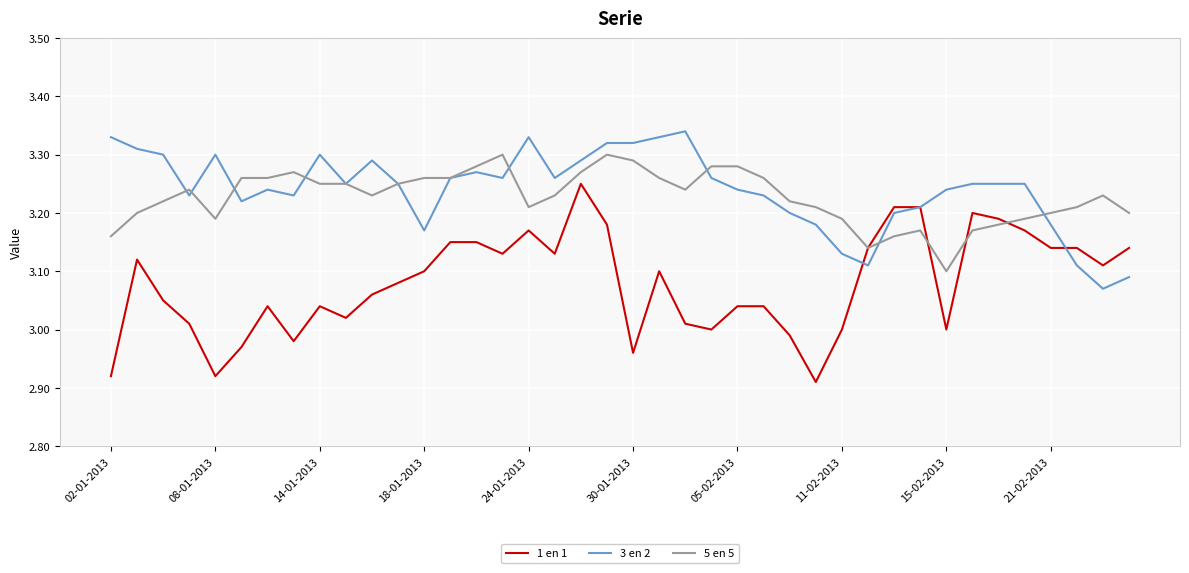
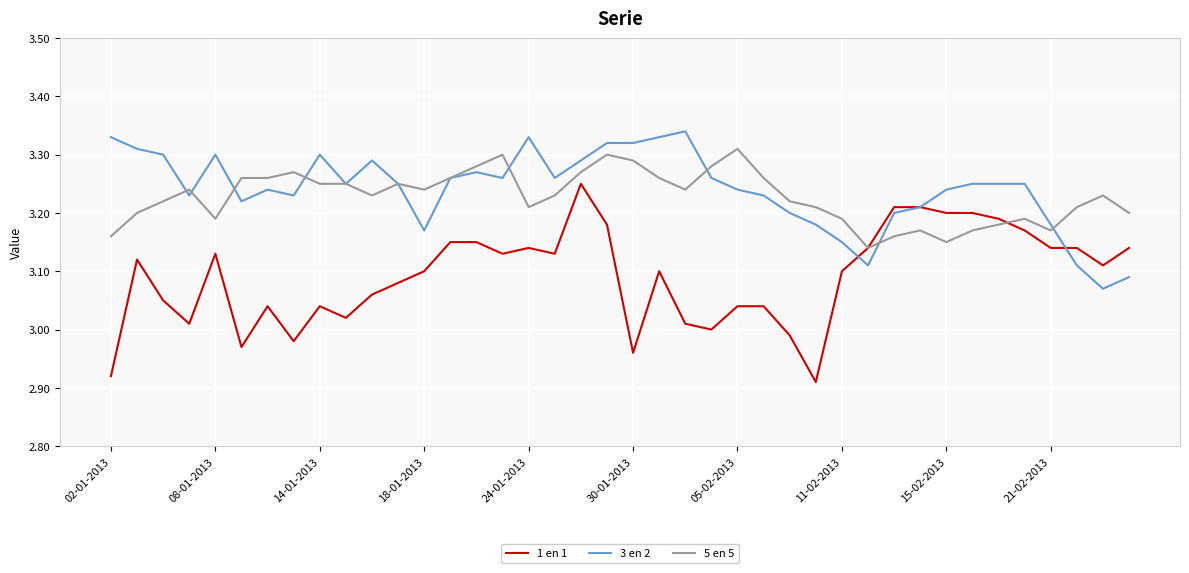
1 en 1, 08-01-2013: 2.92 -> 3.13
5 en 5, 18-01-2013: 3.26 -> 3.24
1 en 1, 24-01-2013: 3.17 -> 3.14
5 en 5, 05-02-2013: 3.28 -> 3.31
1 en 1, 11-02-2013: 3.0 -> 3.1
3 en 2, 11-02-2013: 3.13 -> 3.15
1 en 1, 15-02-2013: 3.0 -> 3.2
5 en 5, 15-02-2013: 3.10 -> 3.15
5 en 5, 21-02-2013: 3.20 -> 3.17
